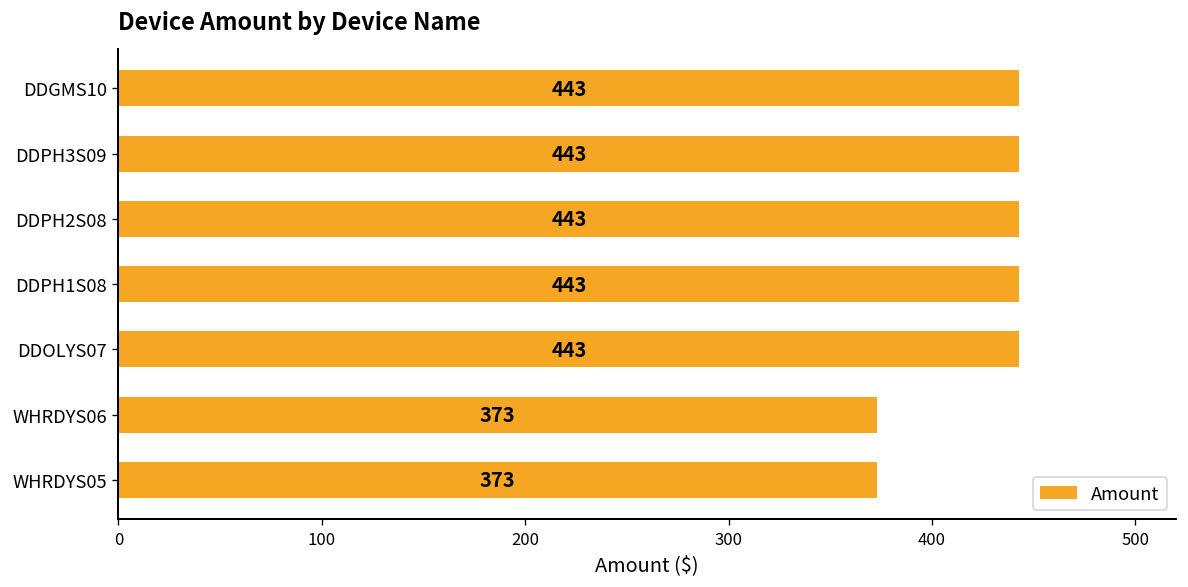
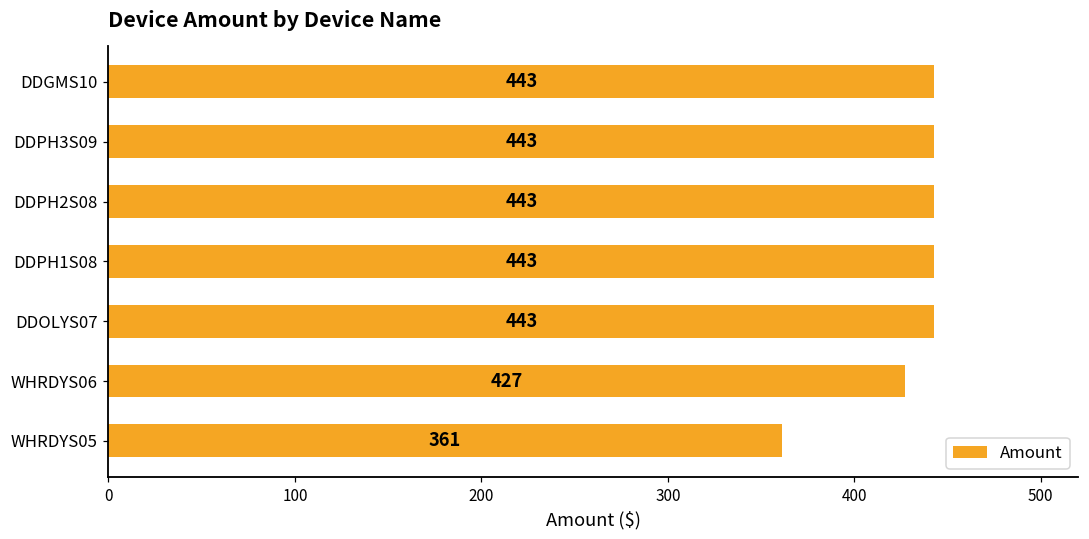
WHRDYS06: 373 -> 427
WHRDYS05: 373 -> 361
